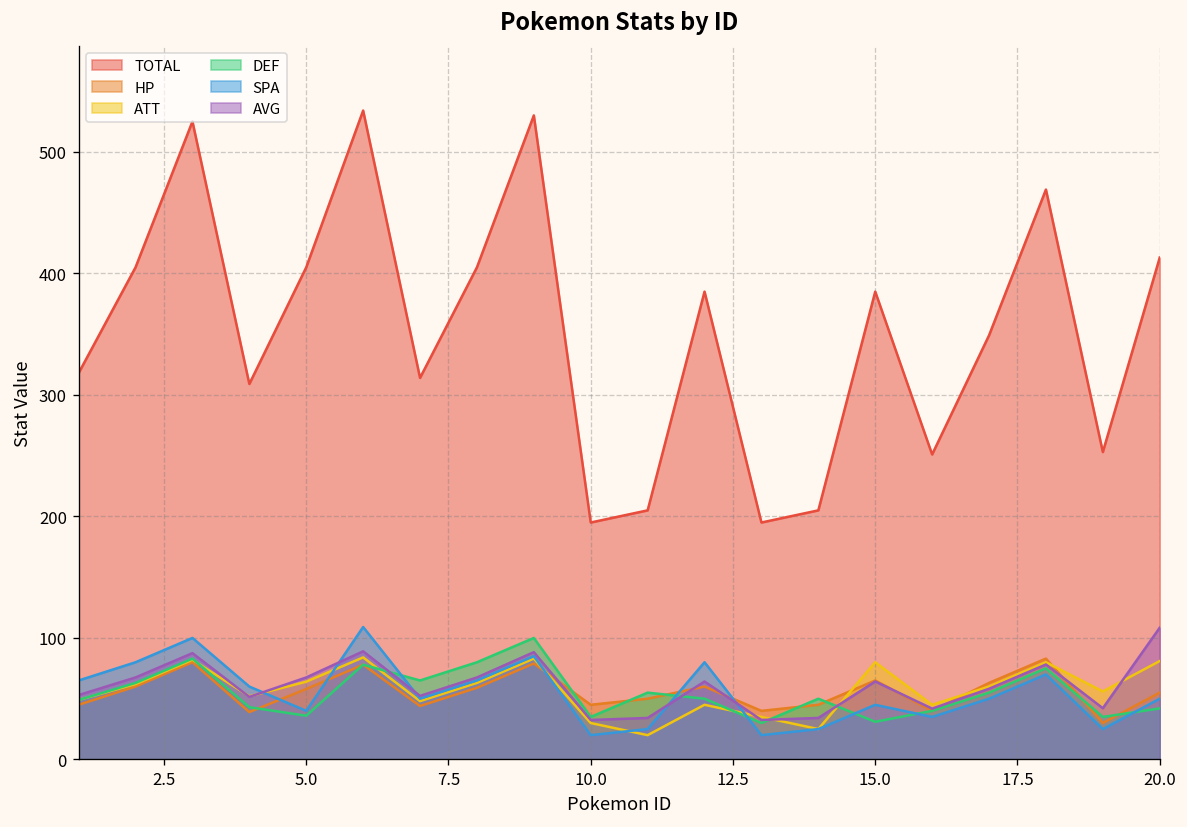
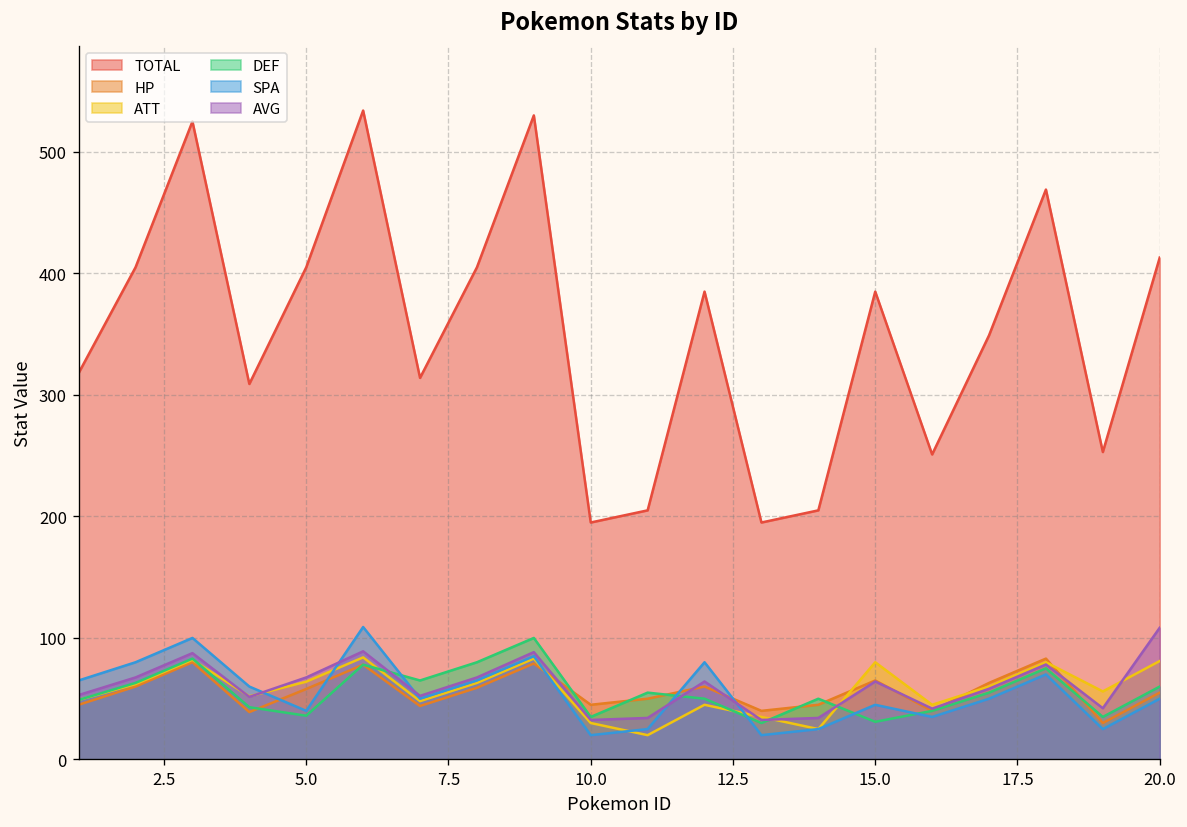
DEF, 20.0: 42 -> 60
